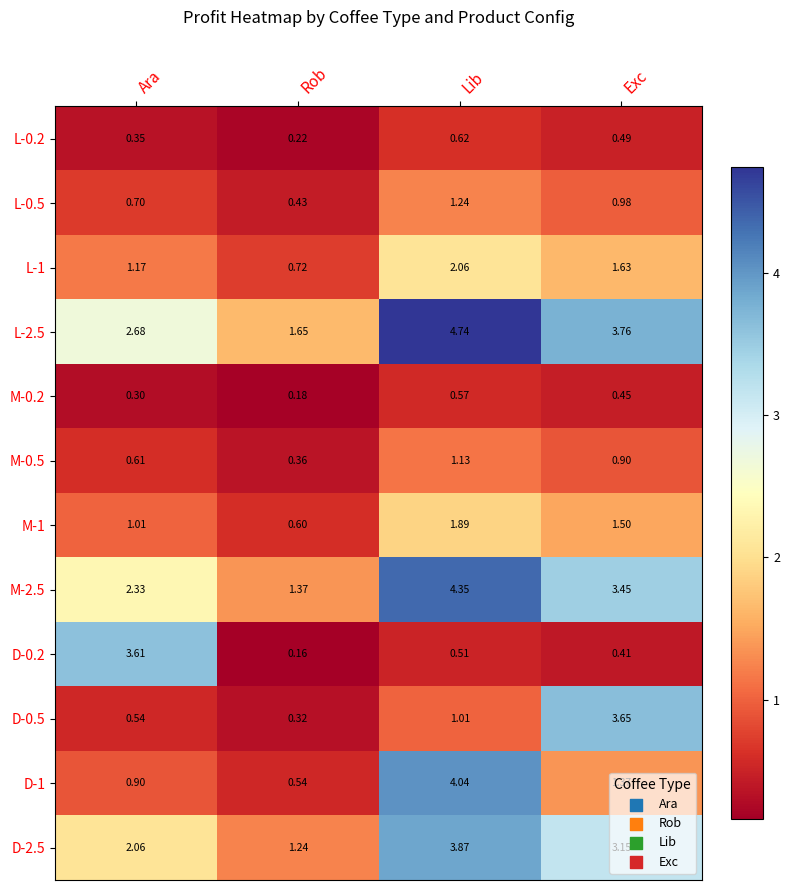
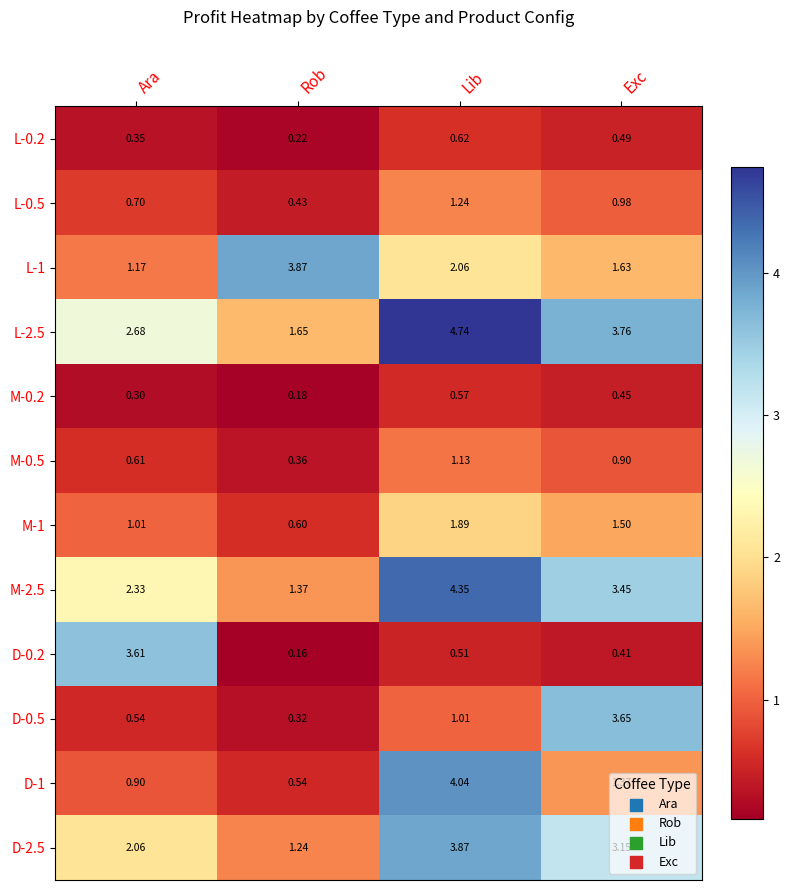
L-1, Rob: 0.72 -> 3.87
